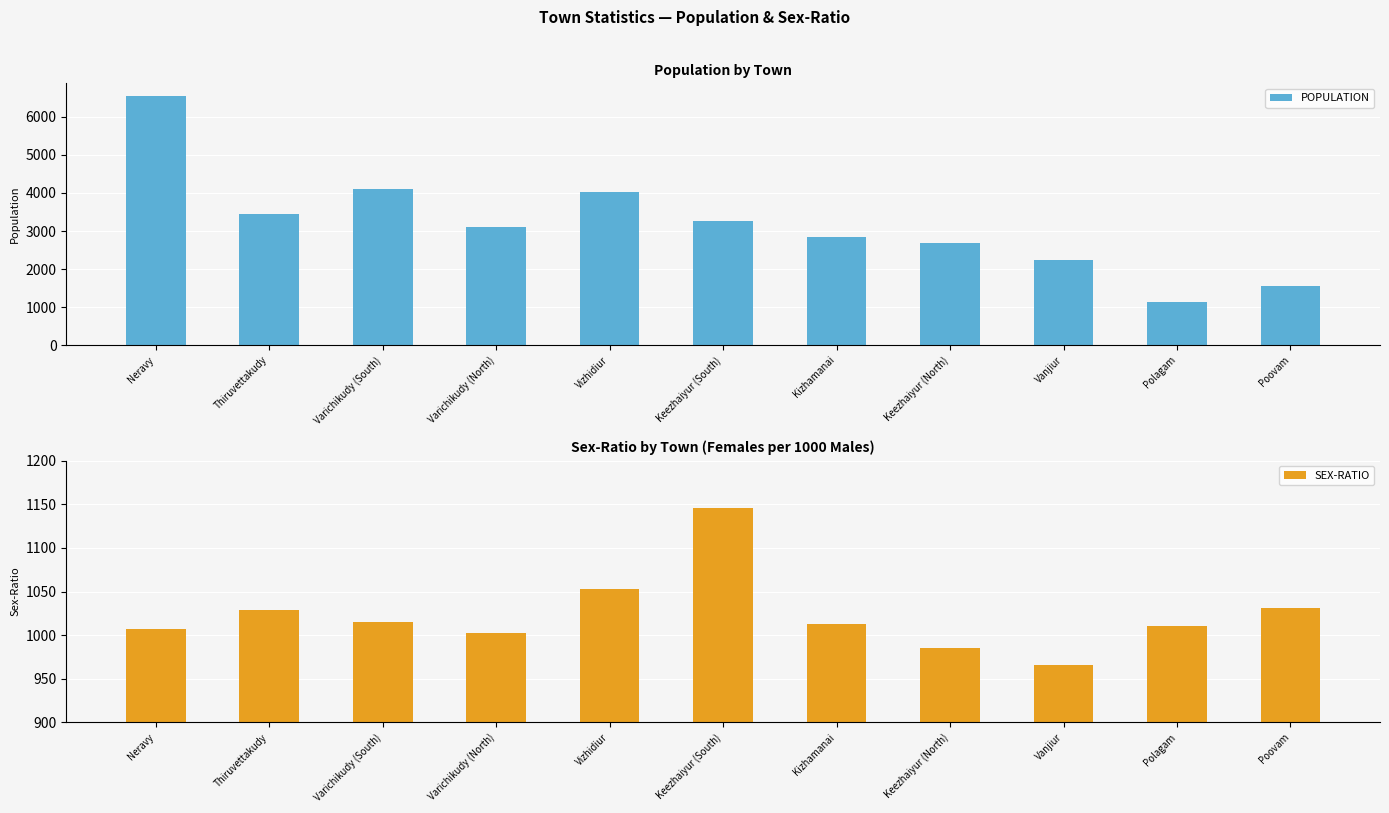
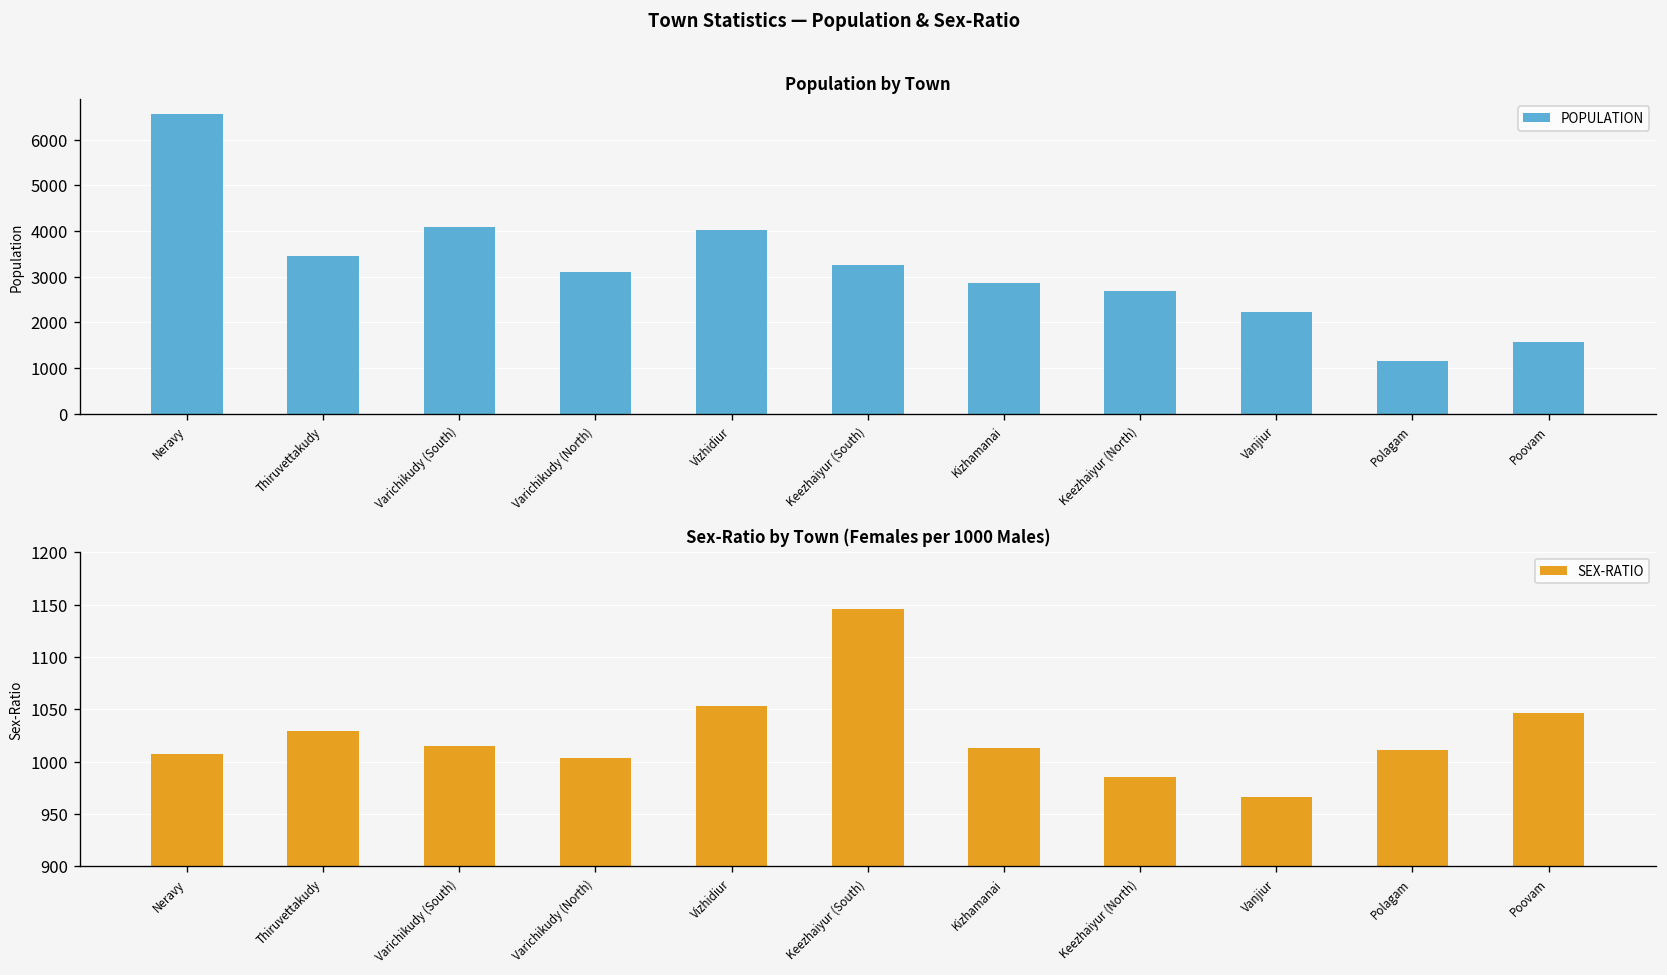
Sex-Ratio by Town (Females per 1000 Males), Poovam: 1030 -> 1050
